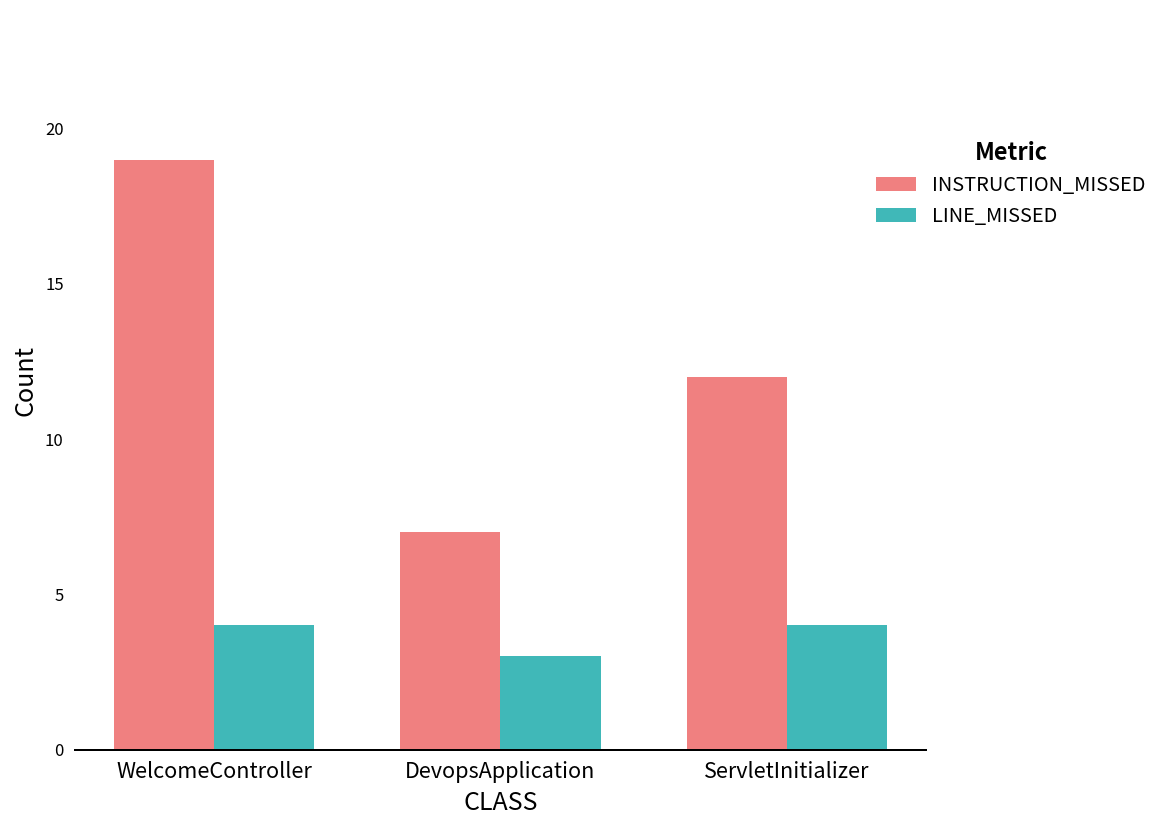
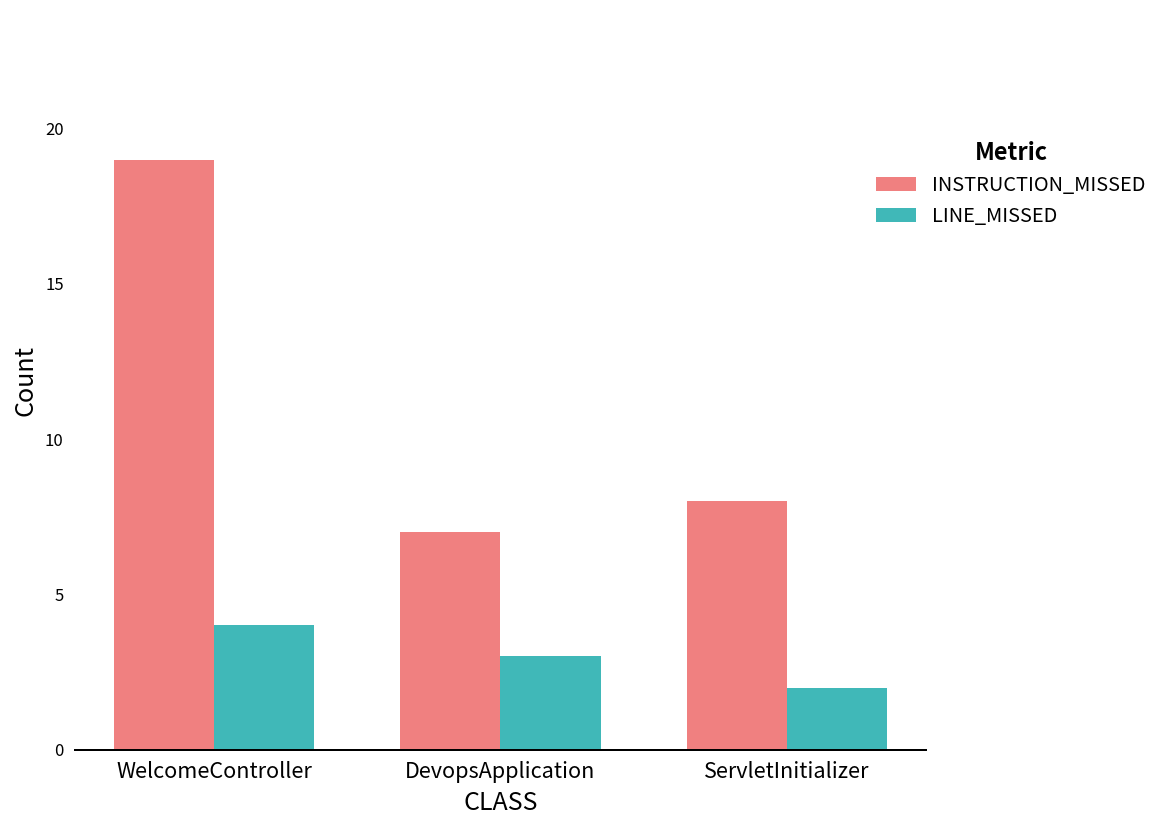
INSTRUCTION_MISSED, ServletInitializer: 12 -> 8
LINE_MISSED, ServletInitializer: 4 -> 2
